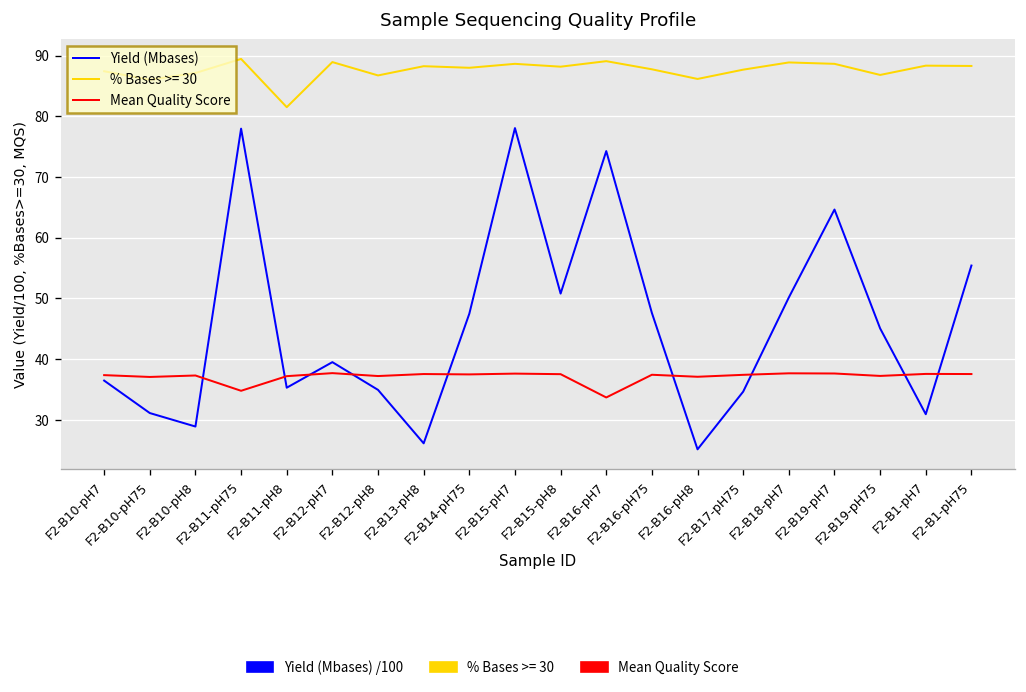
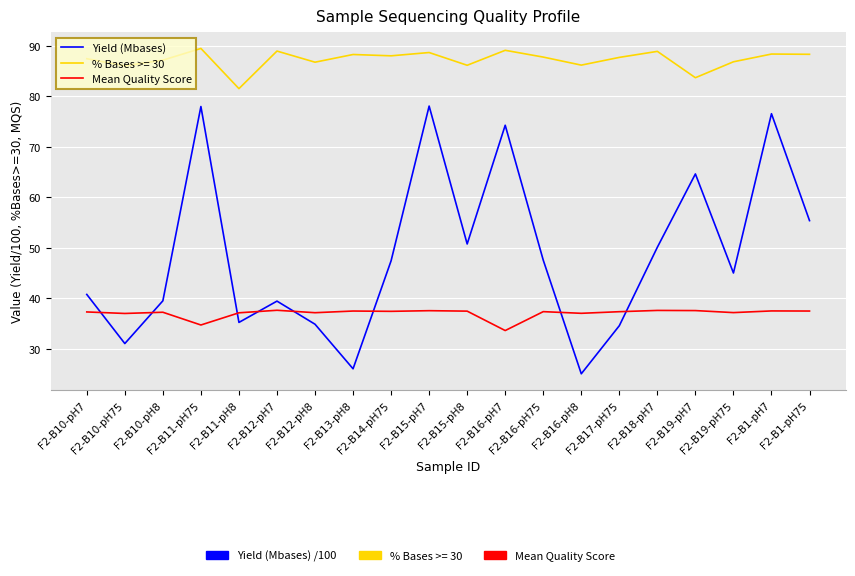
Yield (Mbases), F2-B10-pH7: 36 -> 41
Yield (Mbases), F2-B10-pH8: 29 -> 40
% Bases >= 30, F2-B15-pH8: 88 -> 86
% Bases >= 30, F2-B19-pH7: 89 -> 84
Yield (Mbases), F2-B1-pH7: 31 -> 77
